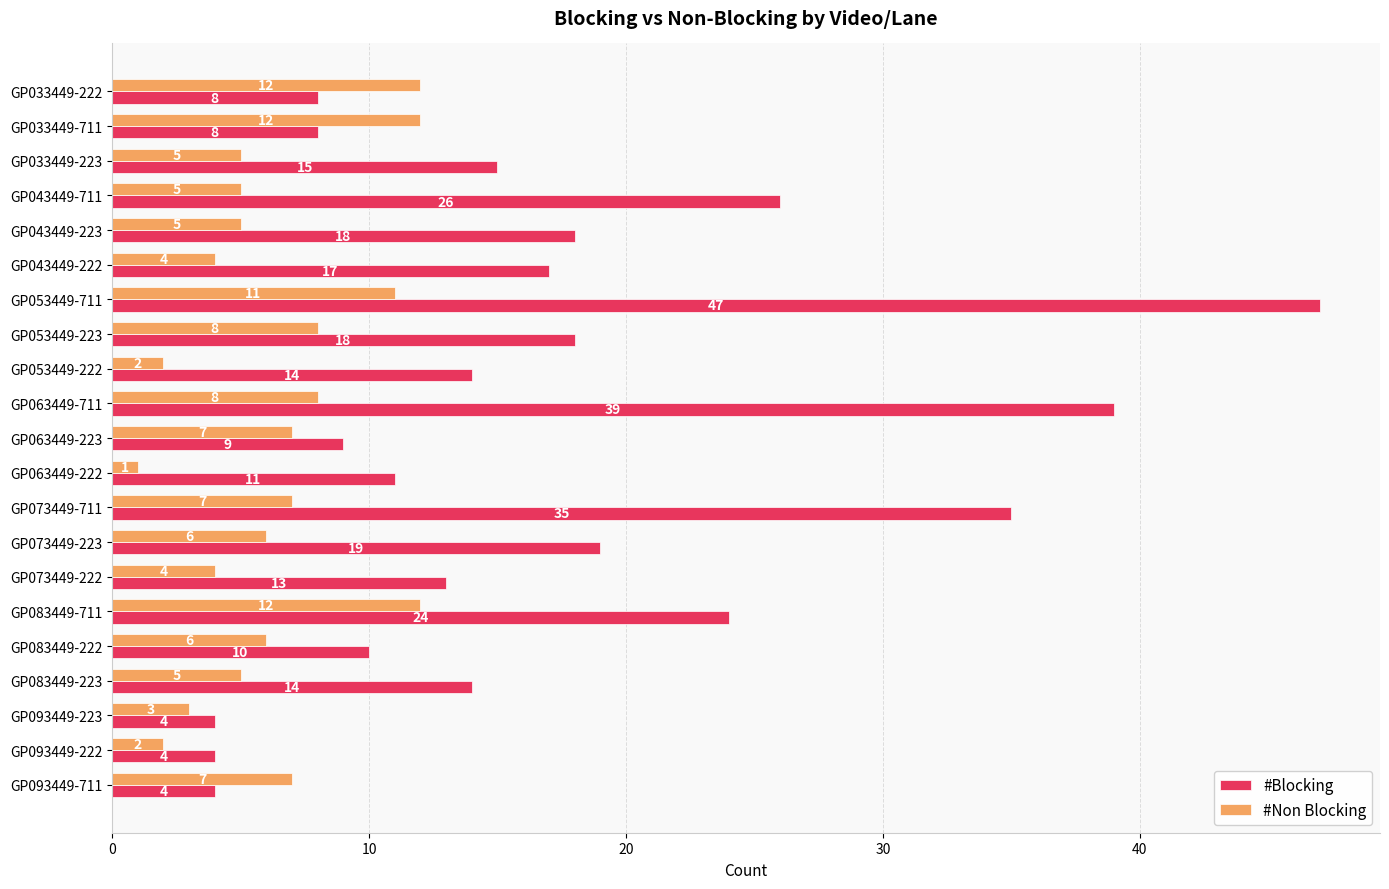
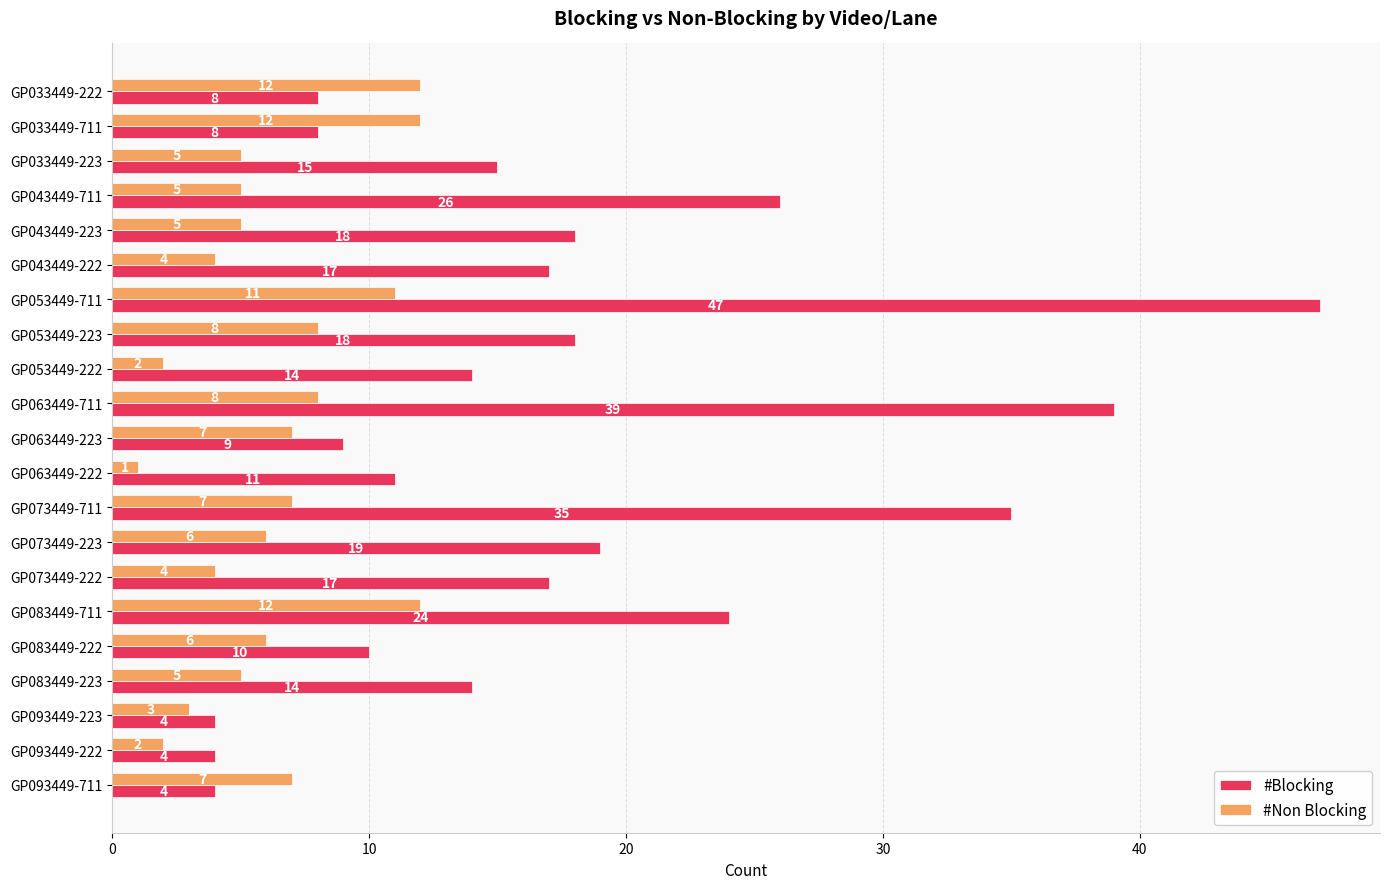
#Blocking, GP073449-222: 13 -> 17
